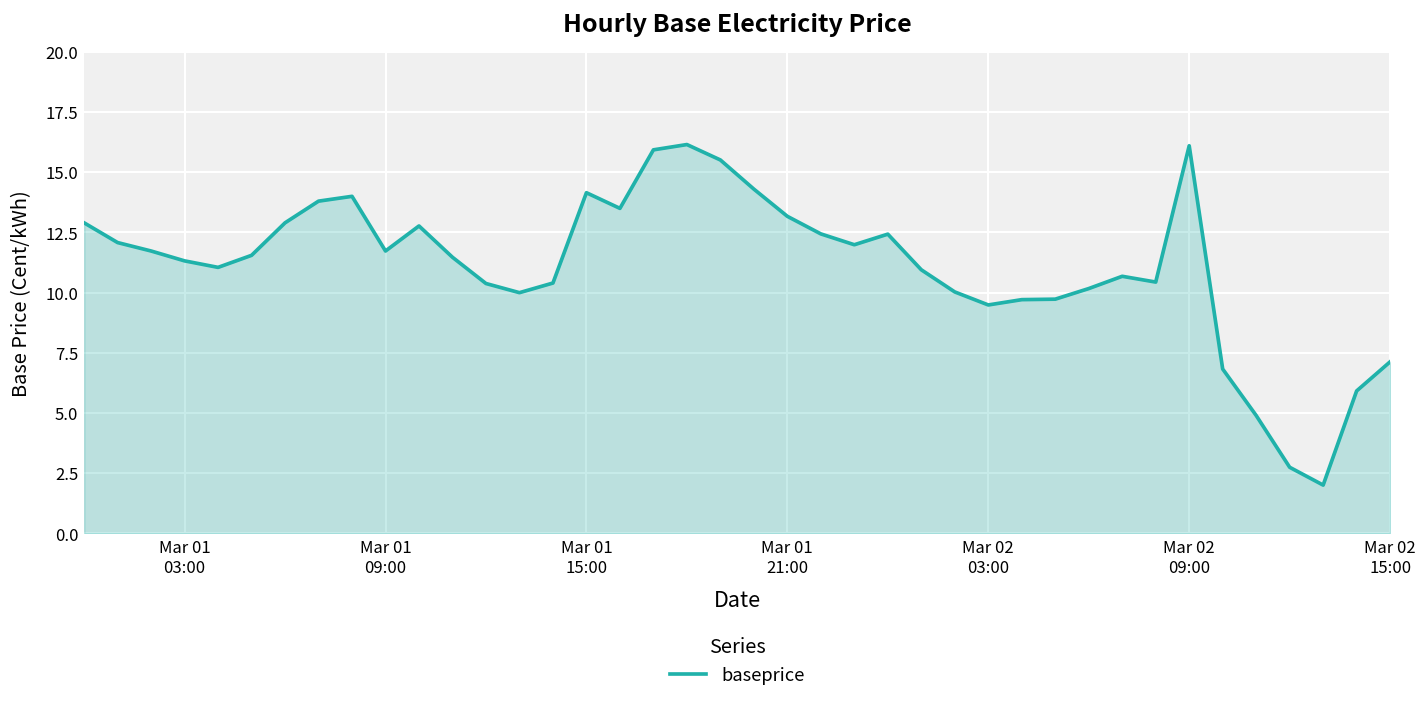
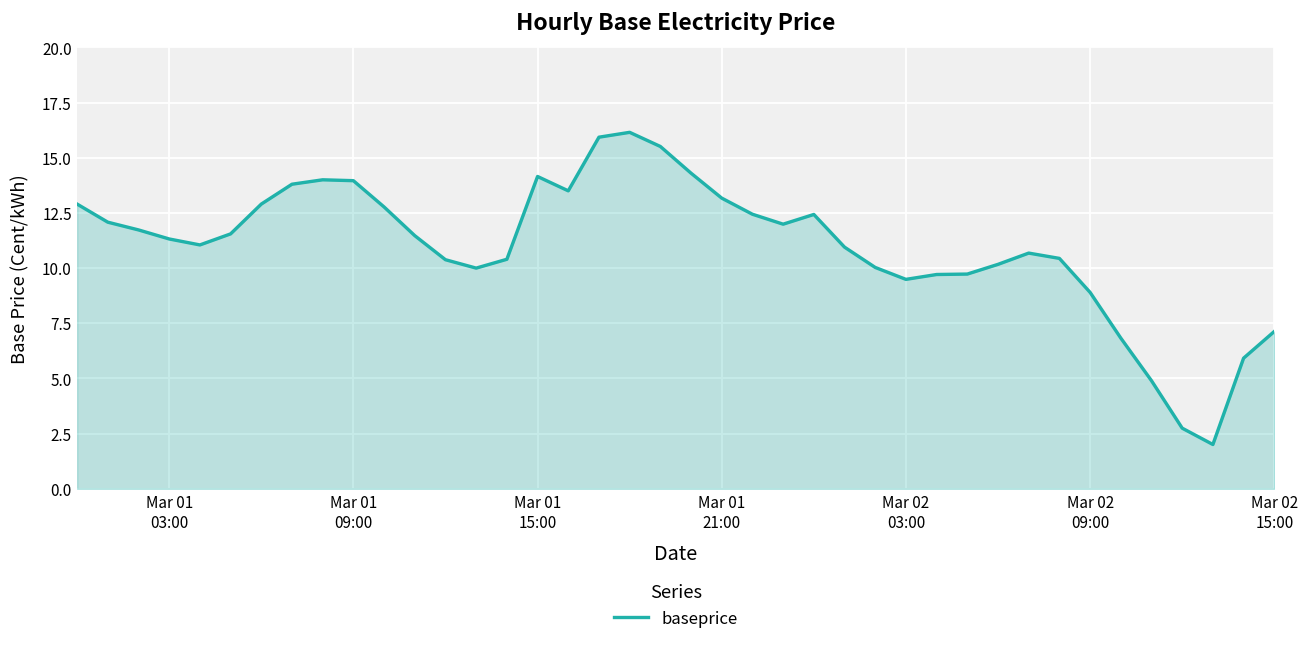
Mar 01 09:00: 11.7 -> 14.0
Mar 02 09:00: 16.1 -> 8.9
